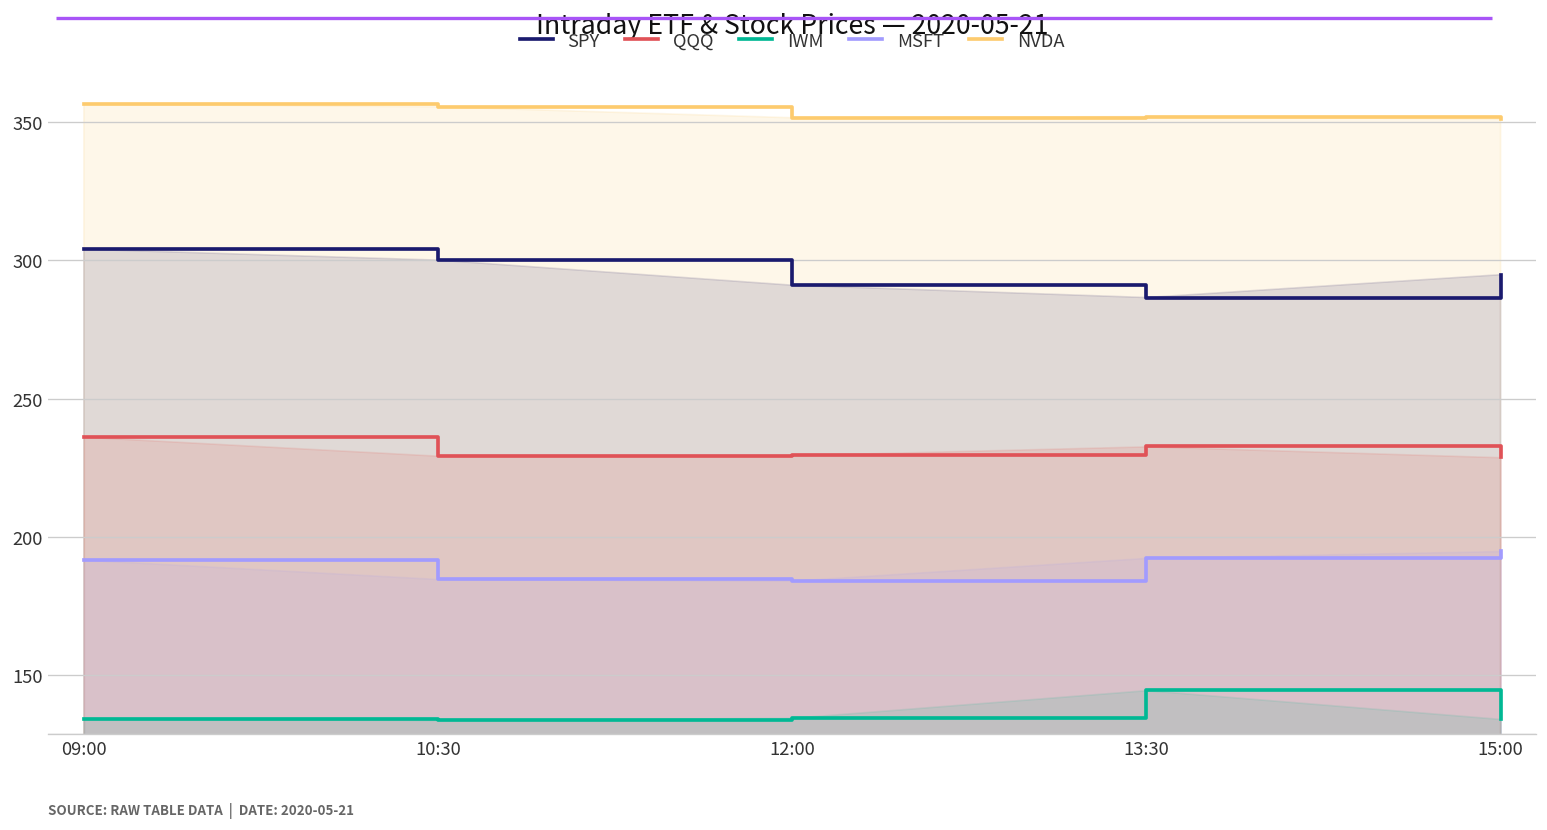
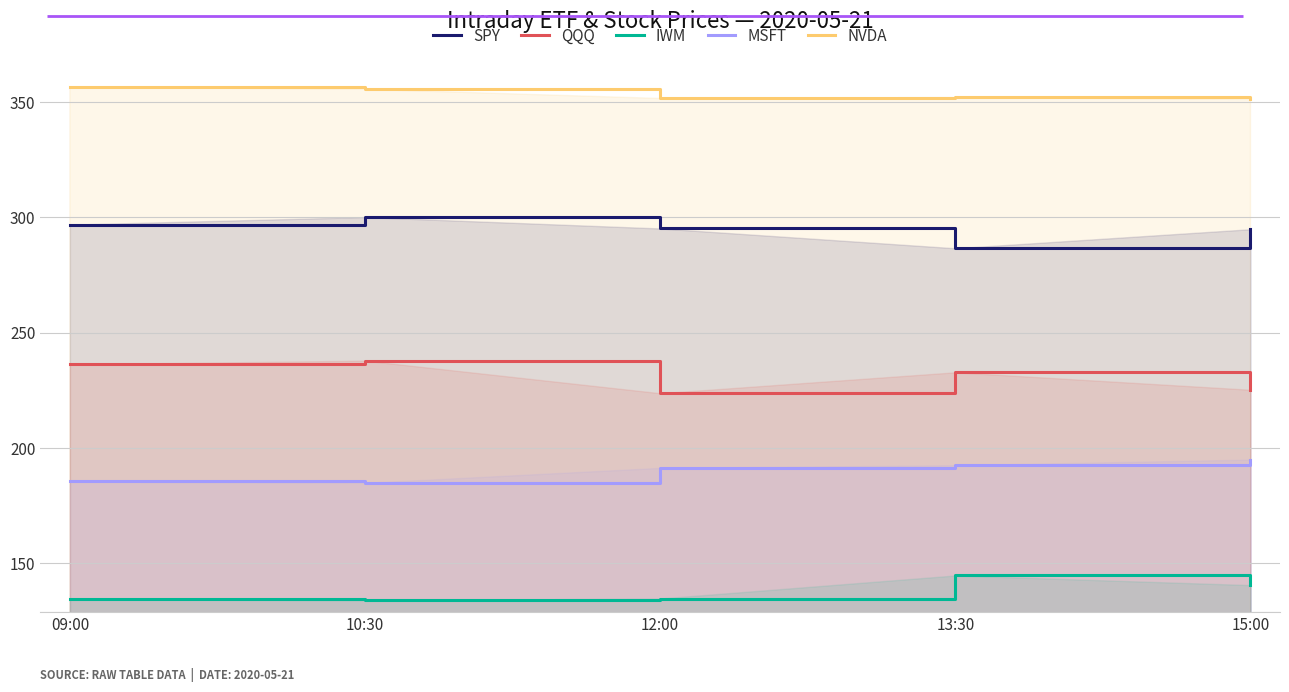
SPY, 09:00: 304 -> 297
MSFT, 09:00: 192 -> 185
QQQ, 10:30: 229 -> 238
SPY, 12:00: 291 -> 295
QQQ, 12:00: 230 -> 224
MSFT, 12:00: 184 -> 191
QQQ, 15:00: 229 -> 225
IWM, 15:00: 134 -> 140
